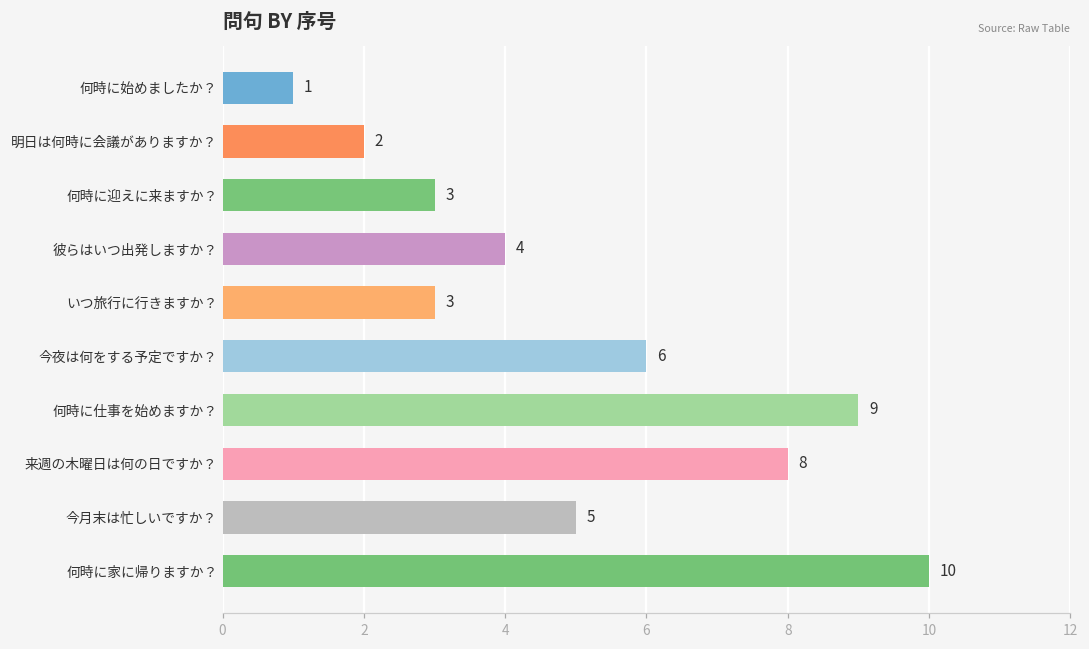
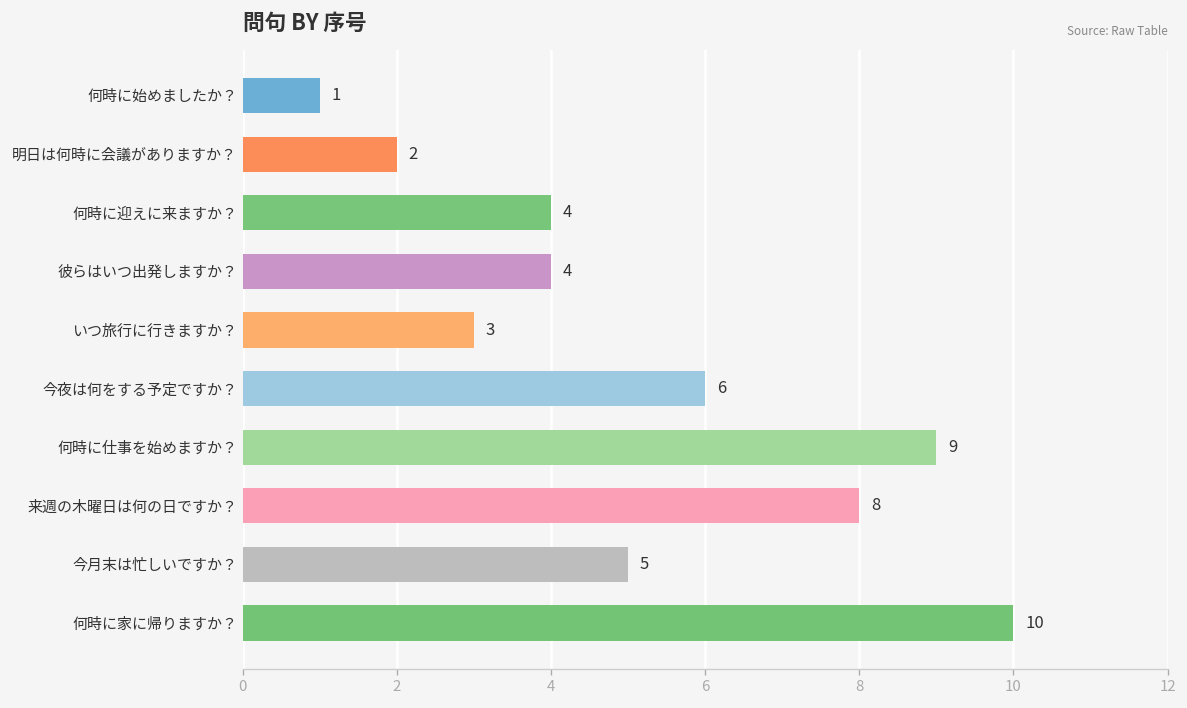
何時に迎えに来ますか？: 3 -> 4
